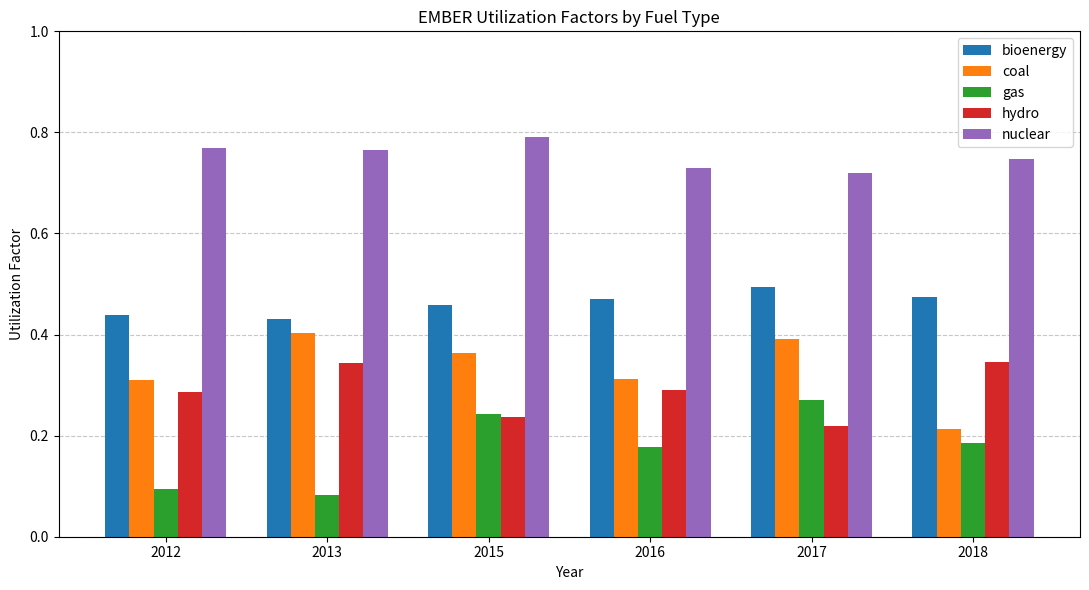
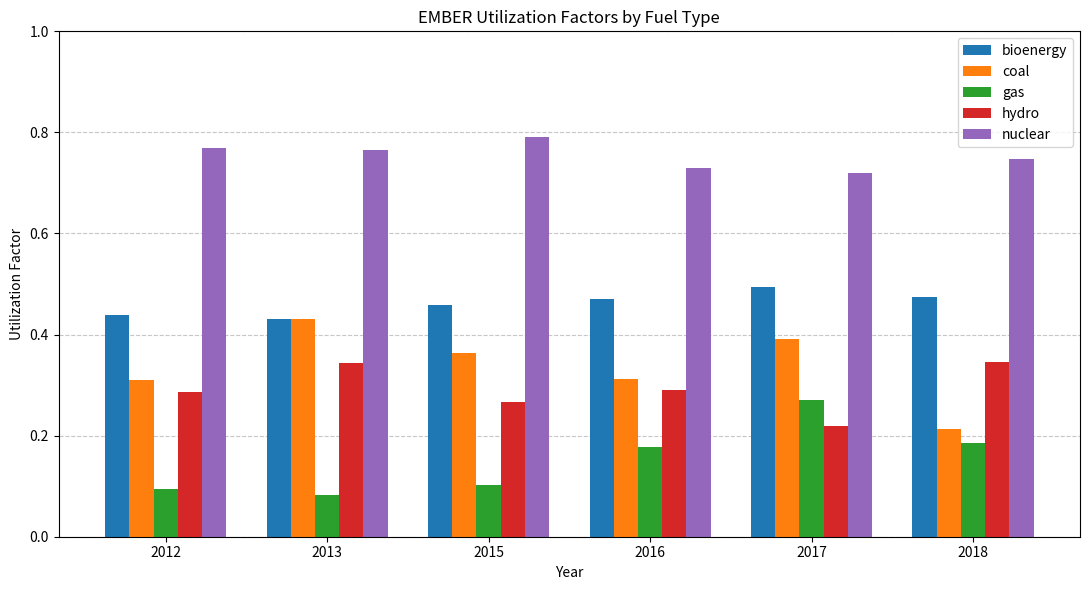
coal, 2013: 0.40 -> 0.43
gas, 2015: 0.24 -> 0.10
hydro, 2015: 0.24 -> 0.27
